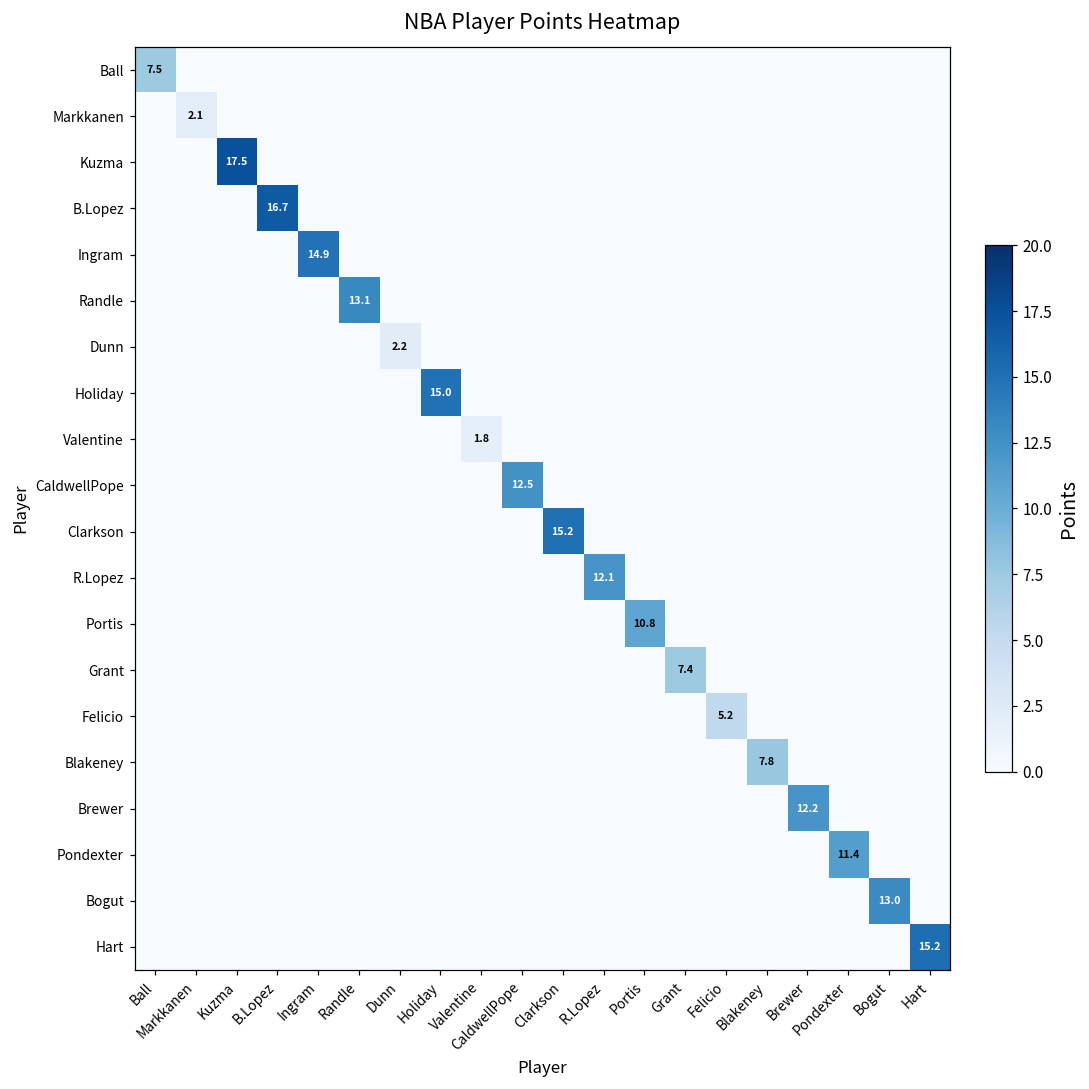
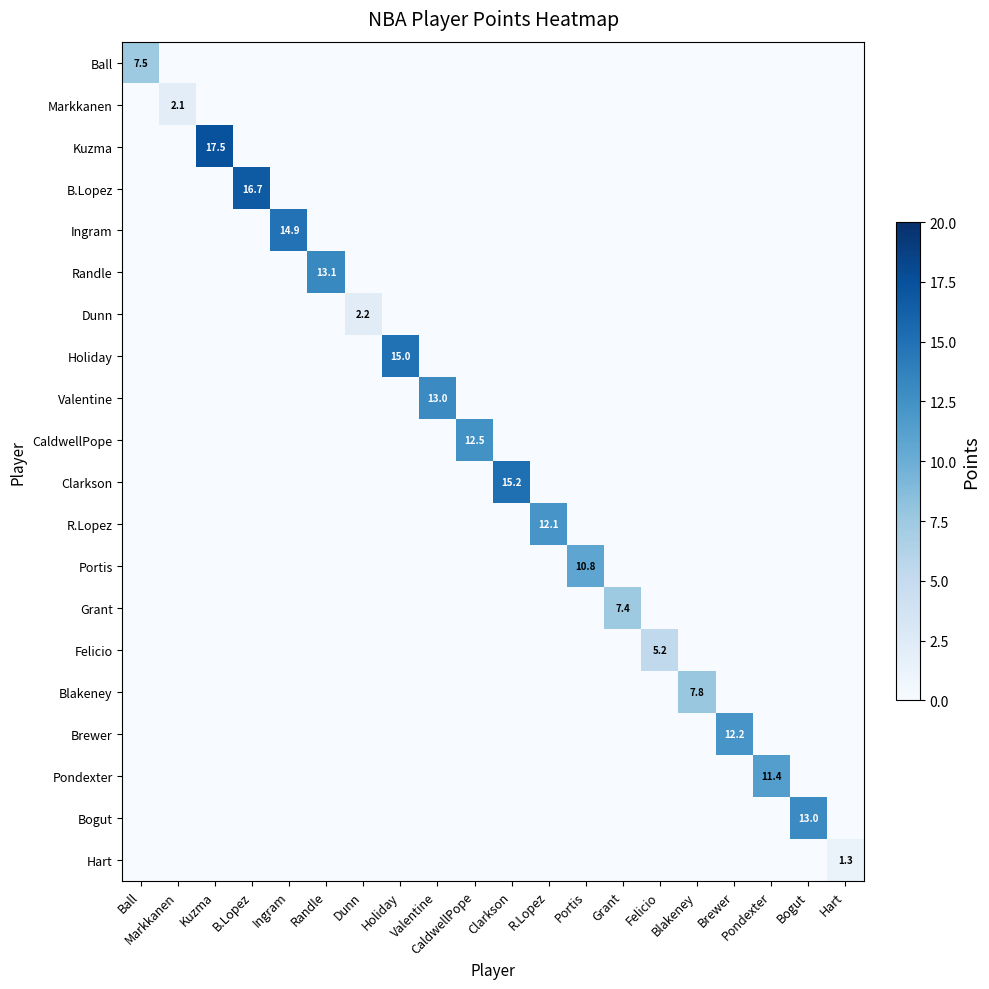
Valentine, Valentine: 1.8 -> 13.0
Hart, Hart: 15.2 -> 1.3
